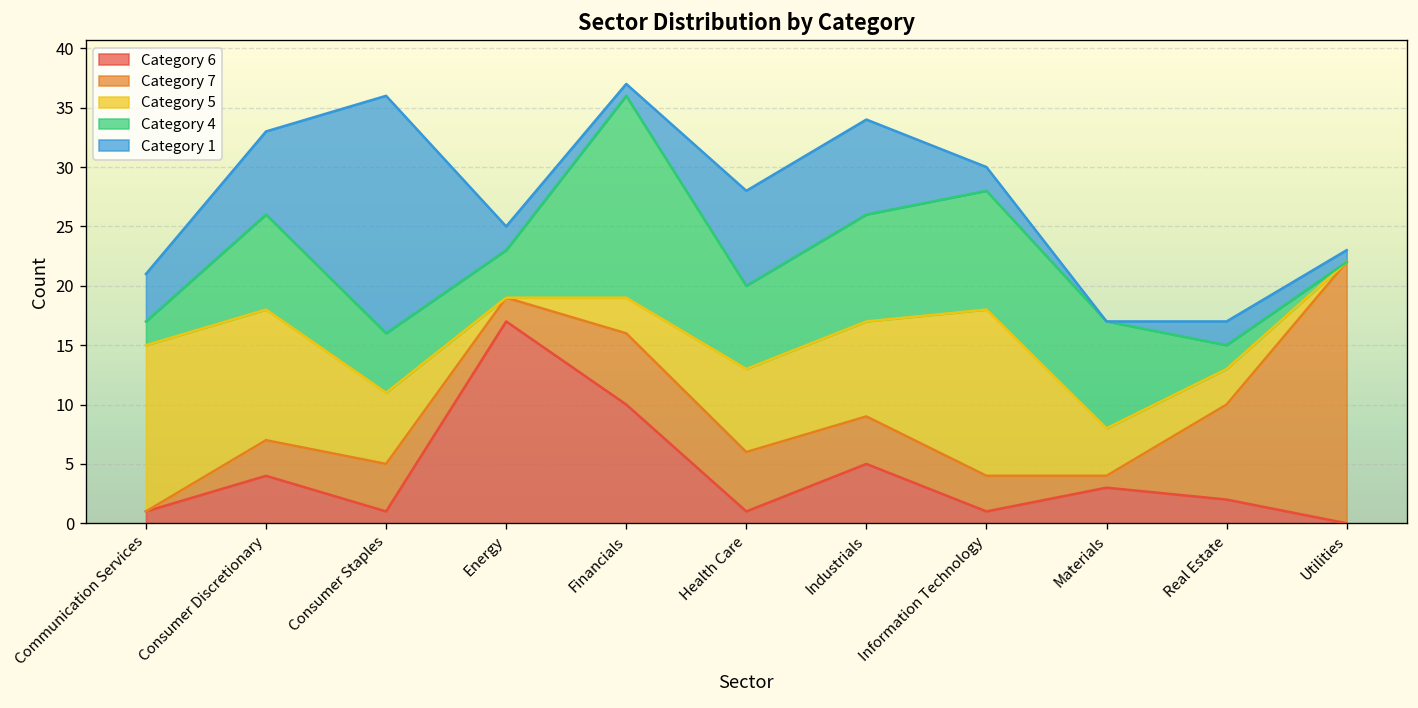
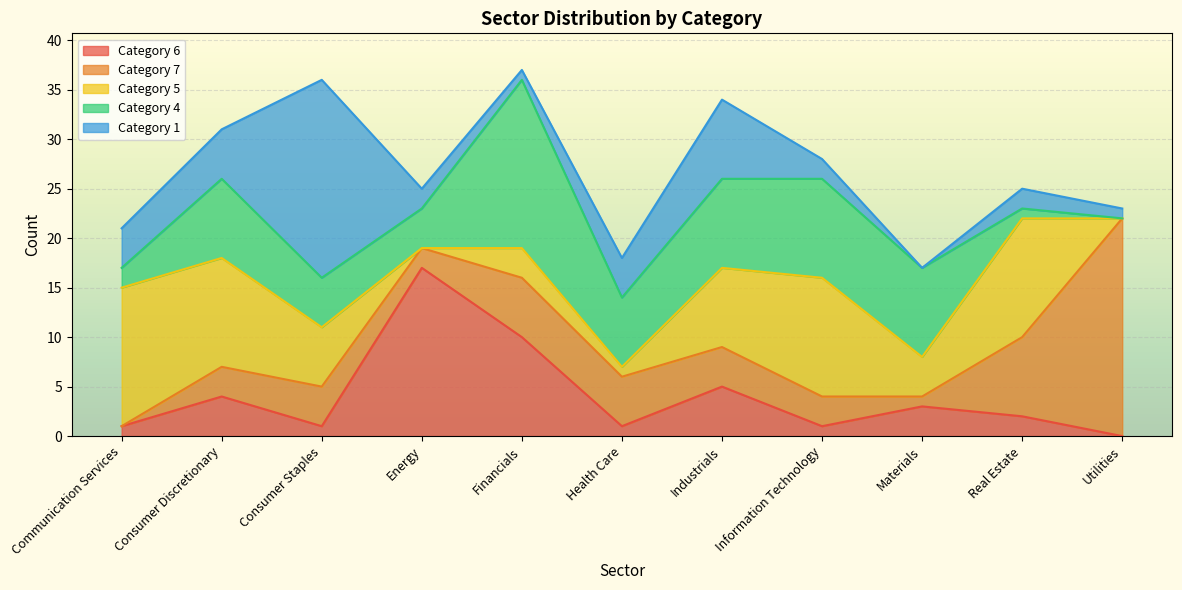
Category 1, Consumer Discretionary: 7 -> 5
Category 5, Health Care: 7 -> 1
Category 1, Health Care: 8 -> 4
Category 5, Information Technology: 14 -> 12
Category 5, Real Estate: 3 -> 12
Category 4, Real Estate: 2 -> 1
